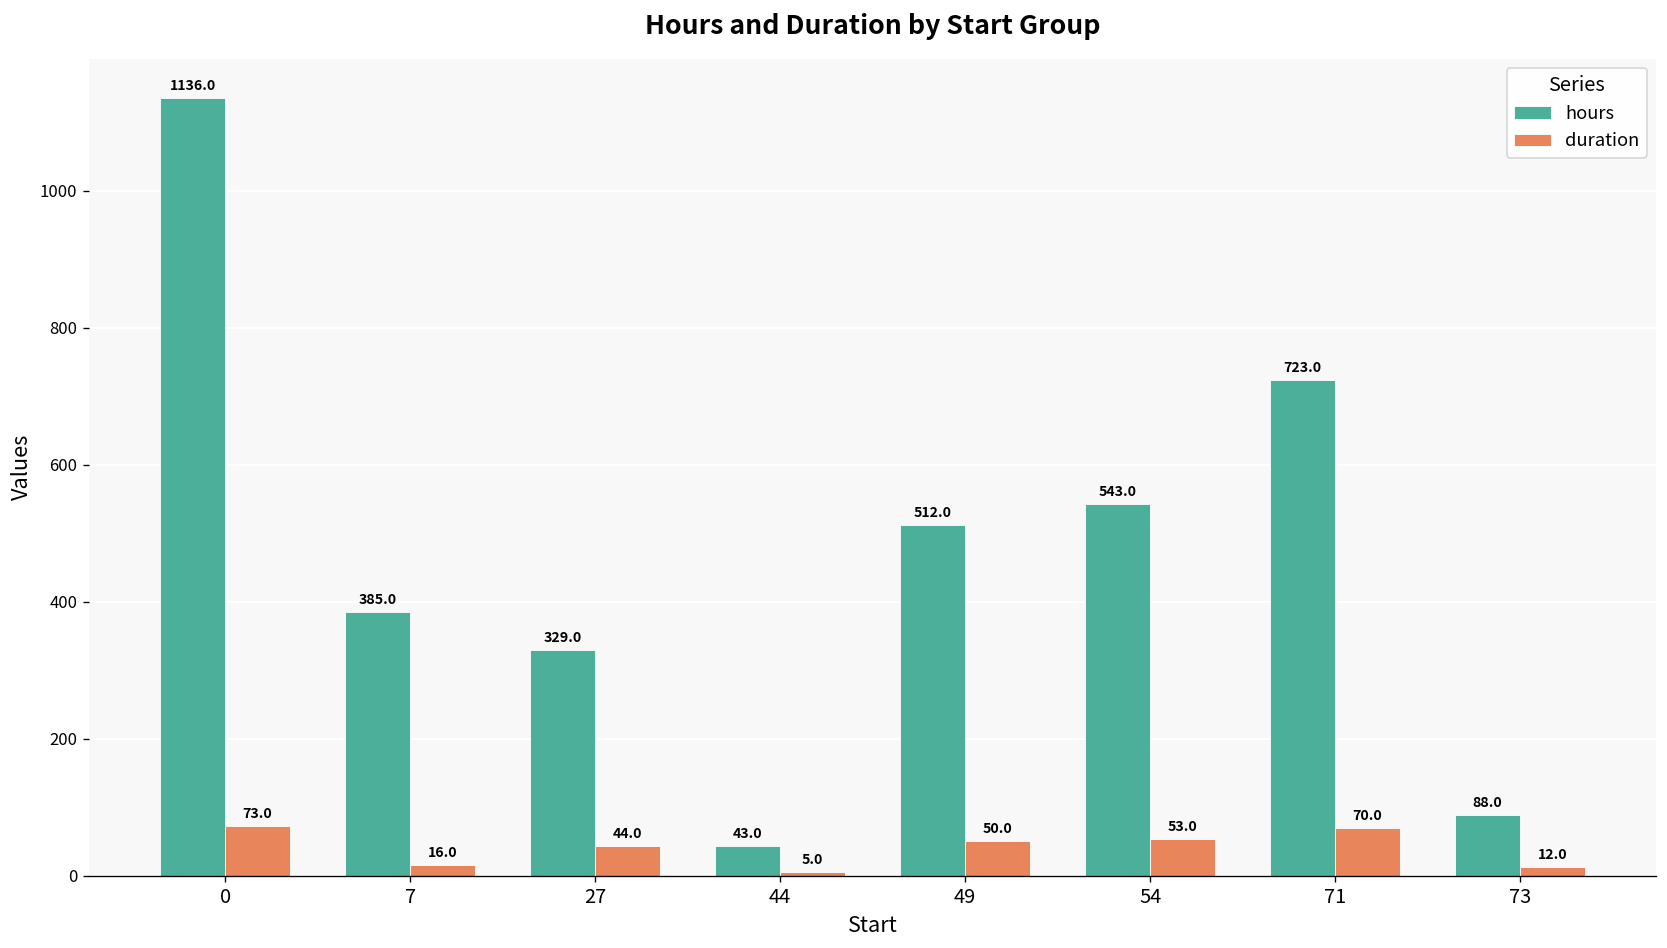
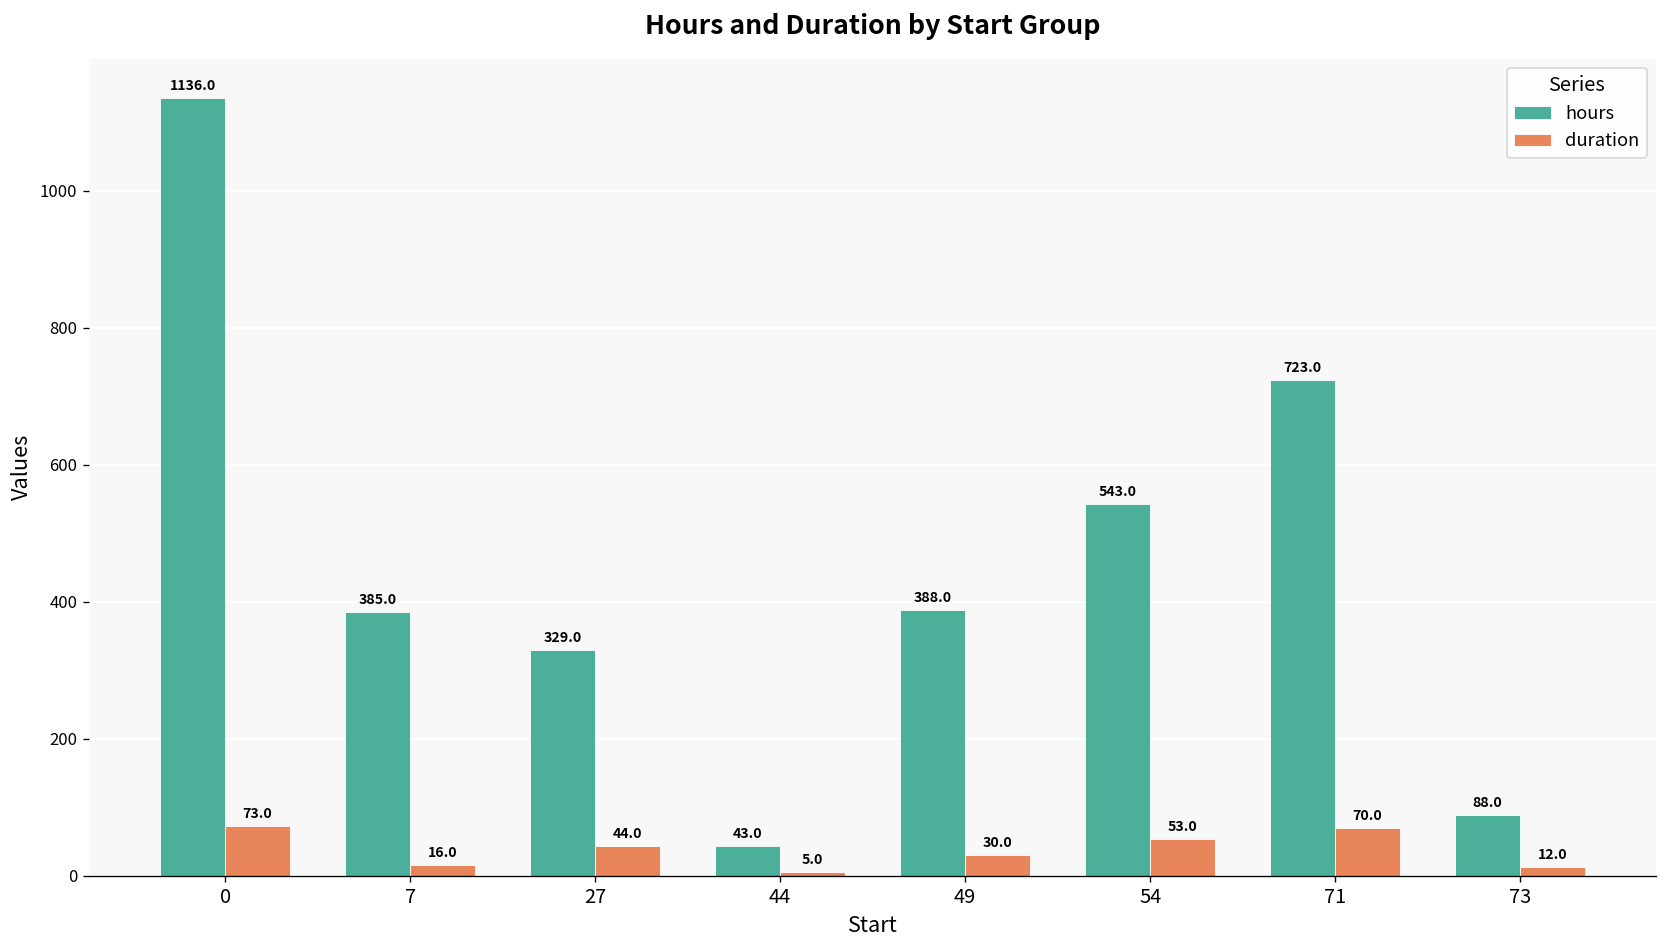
hours, 49: 512.0 -> 388.0
duration, 49: 50.0 -> 30.0
